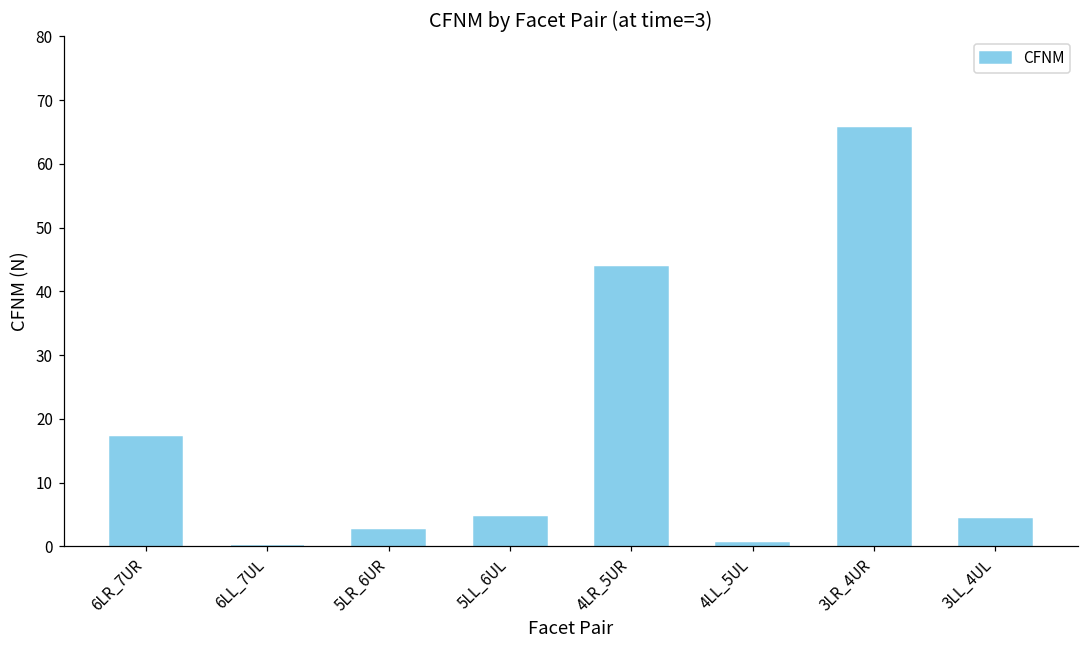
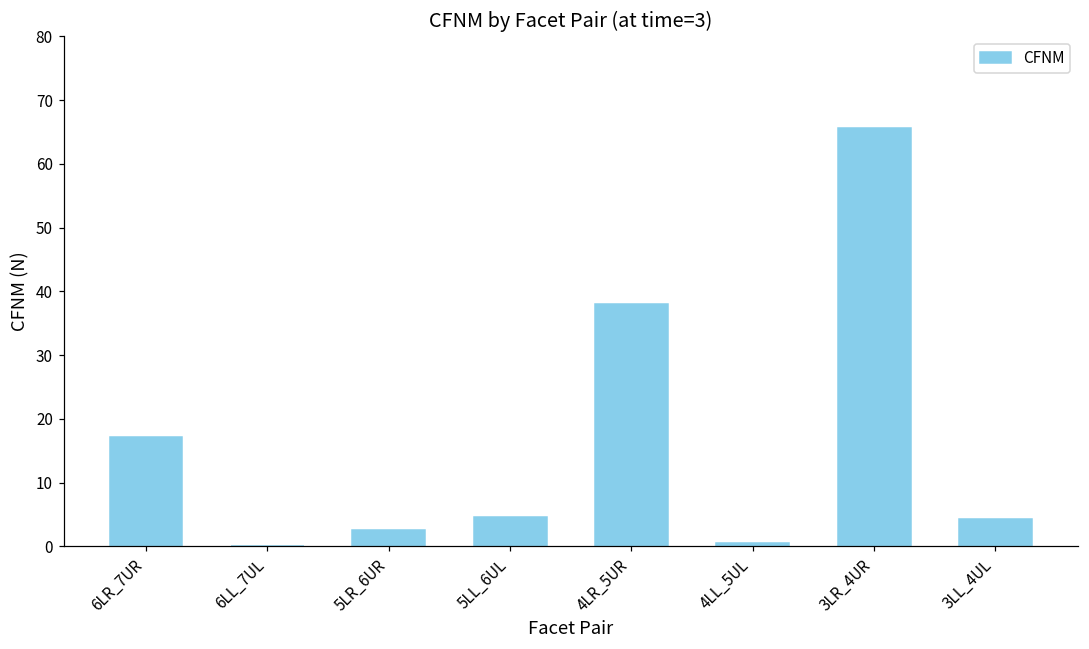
4LR_5UR: 44 -> 38
